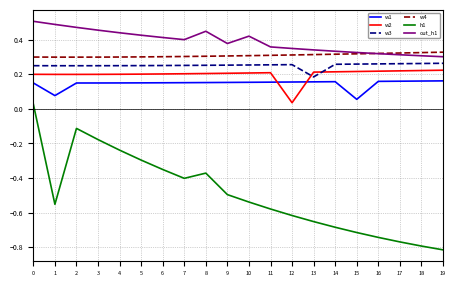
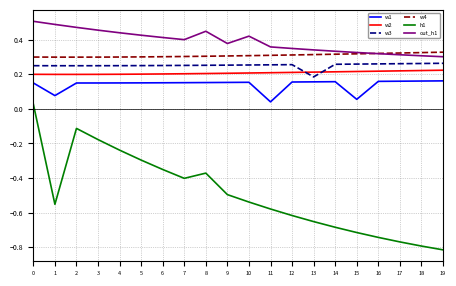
w1, 11: 0.15 -> 0.04
w2, 12: 0.04 -> 0.21
